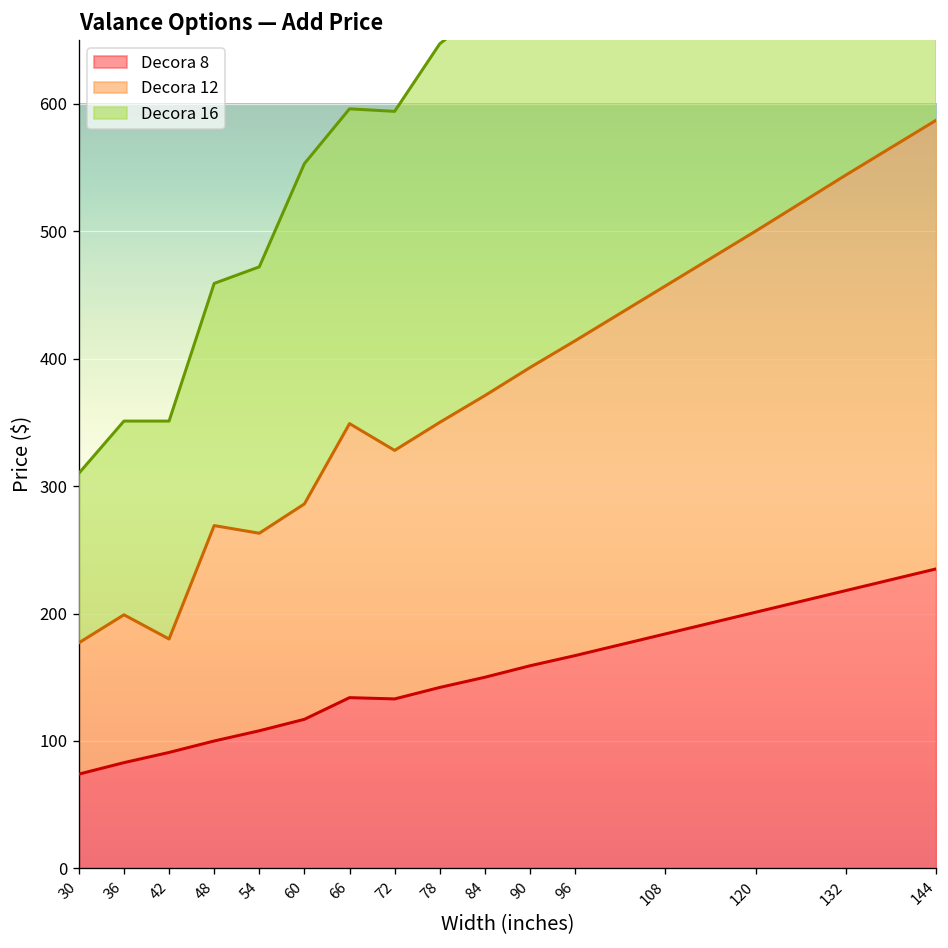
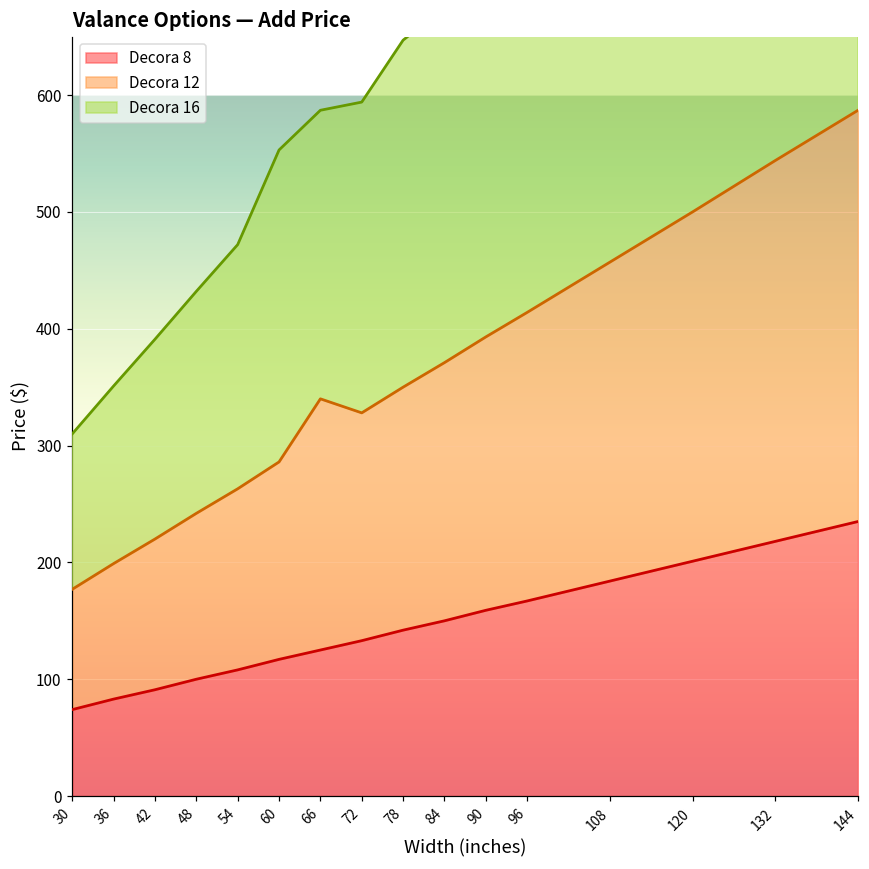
Decora 12, 42: 89 -> 129
Decora 12, 48: 169 -> 142
Decora 8, 66: 134 -> 125
